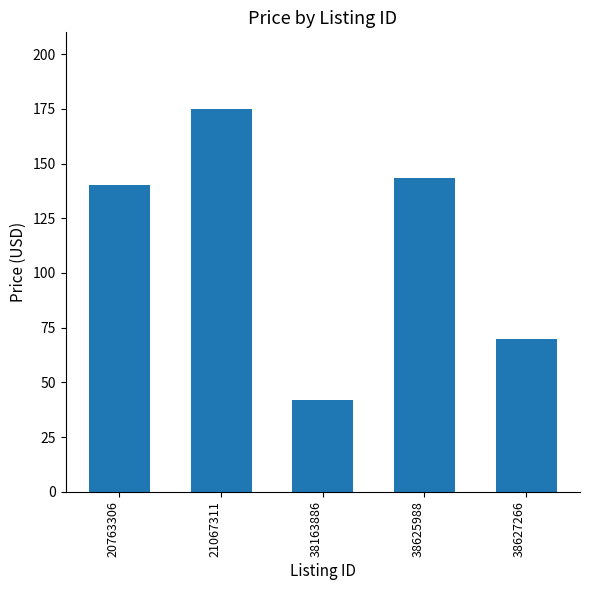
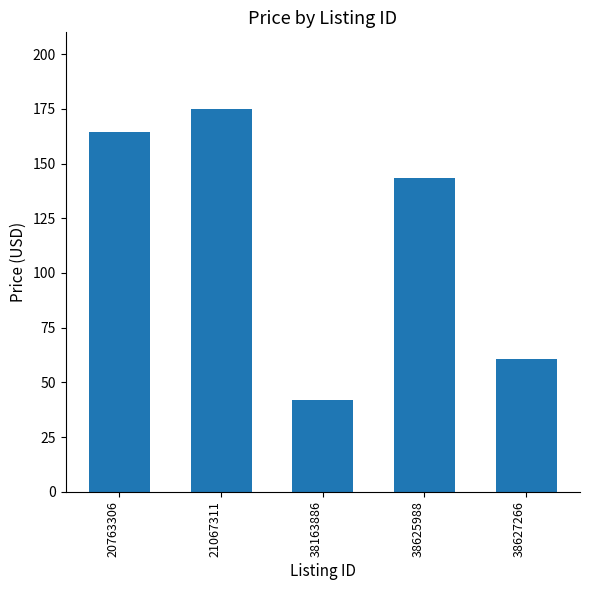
20763306: 140 -> 164
38627266: 70 -> 61
